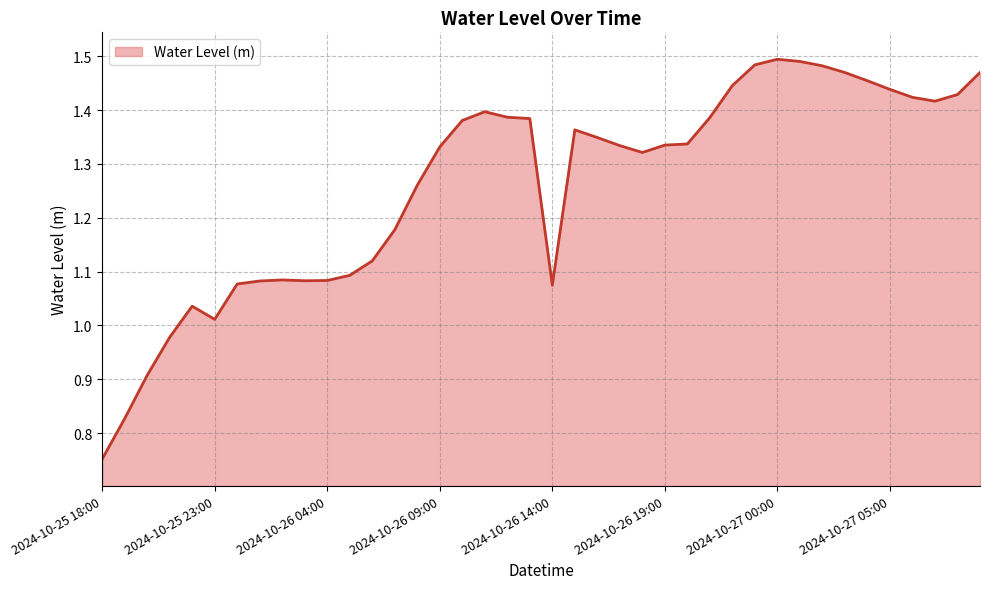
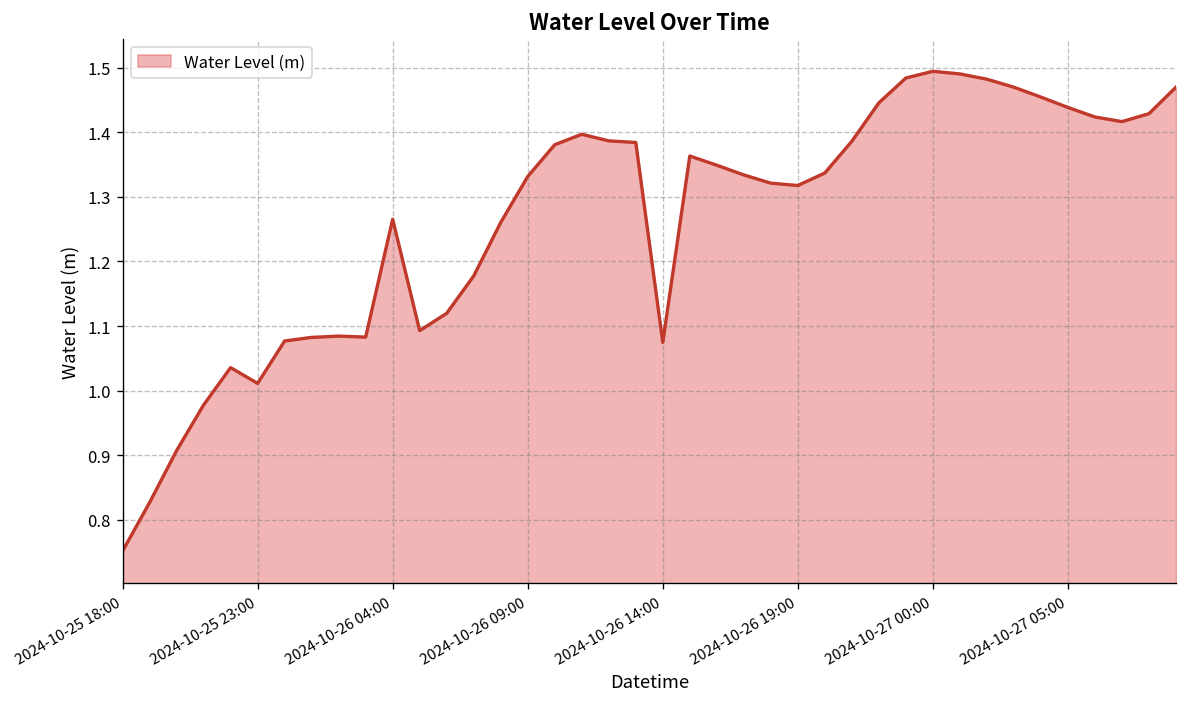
2024-10-26 04:00: 1.08 -> 1.27
2024-10-26 19:00: 1.33 -> 1.32
